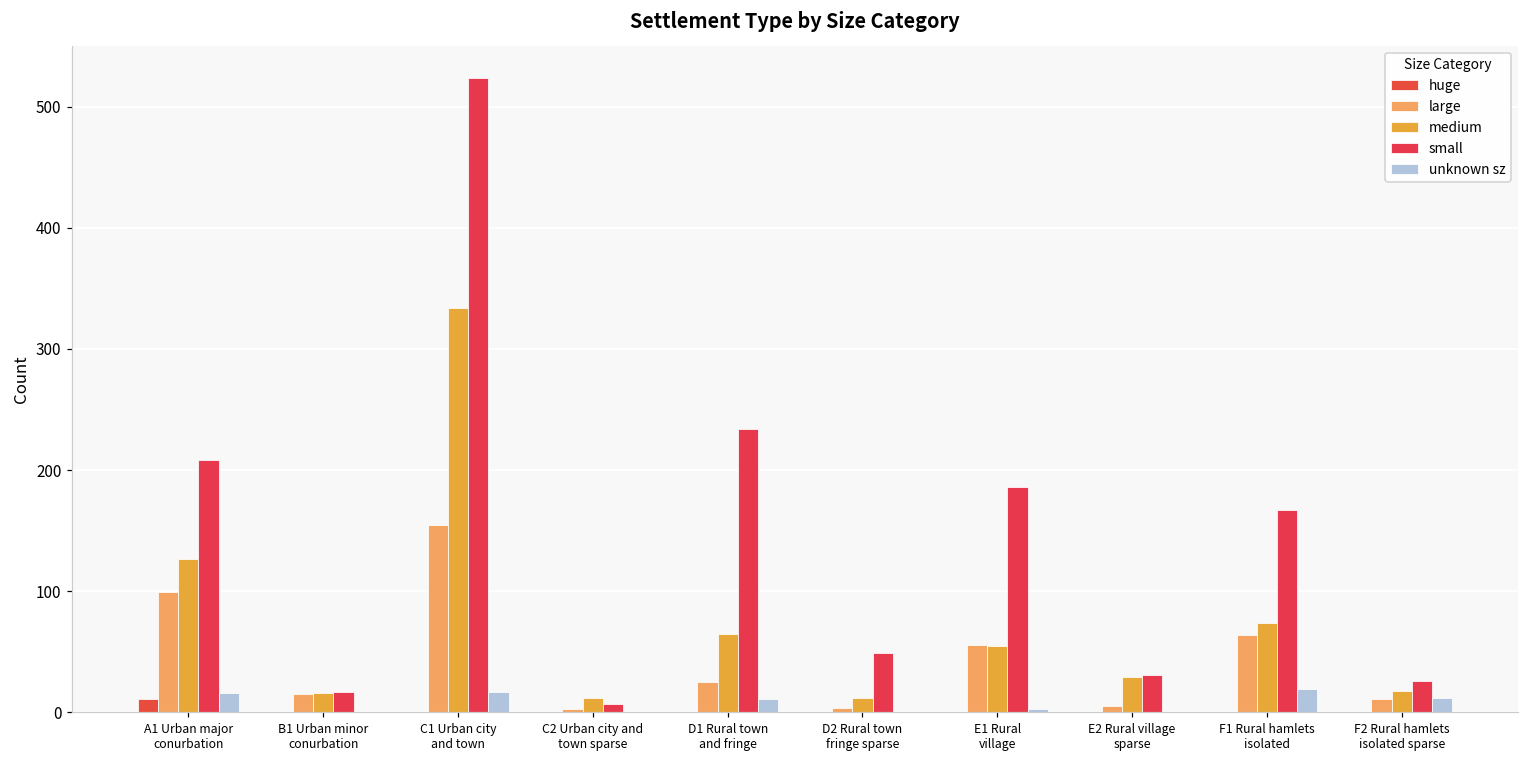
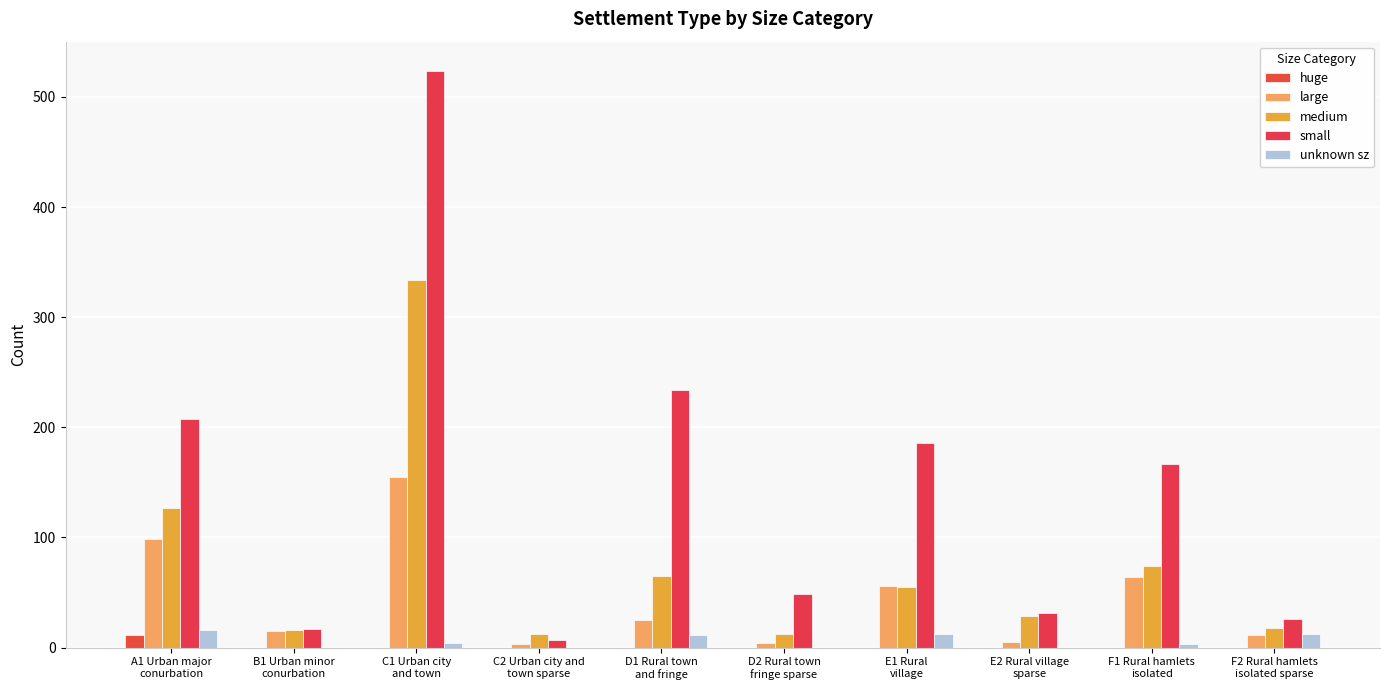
unknown sz, C1 Urban city and town: 17 -> 4
unknown sz, E1 Rural village: 3 -> 12
unknown sz, F1 Rural hamlets isolated: 19 -> 3
